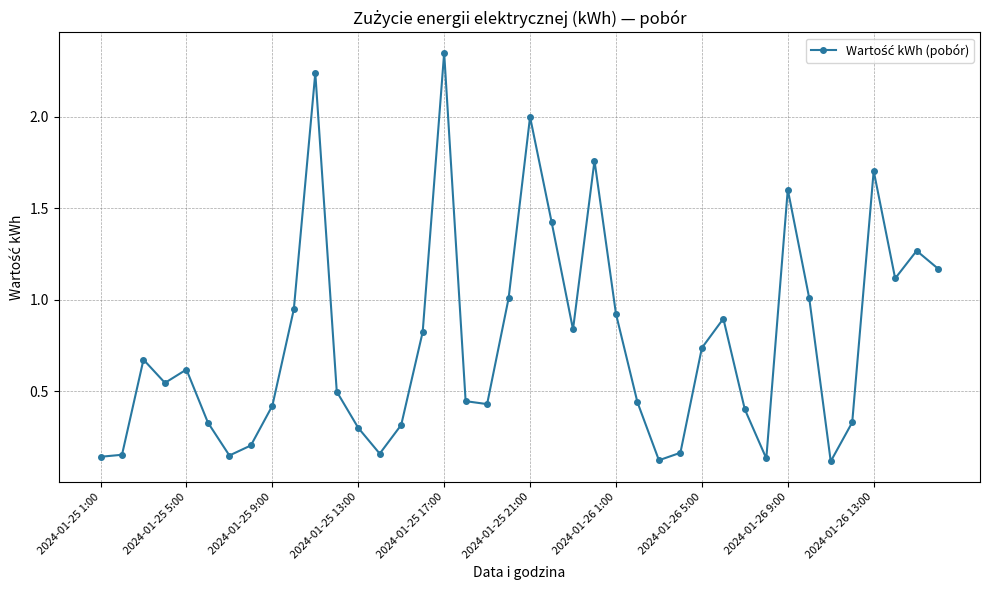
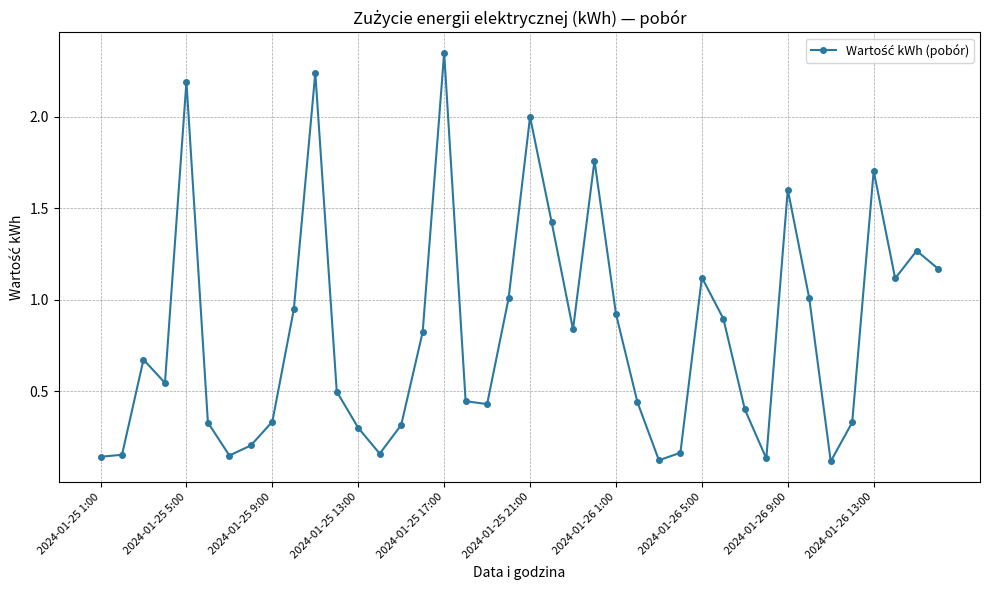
2024-01-25 5:00: 0.62 -> 2.19
2024-01-25 9:00: 0.42 -> 0.33
2024-01-26 5:00: 0.74 -> 1.12
